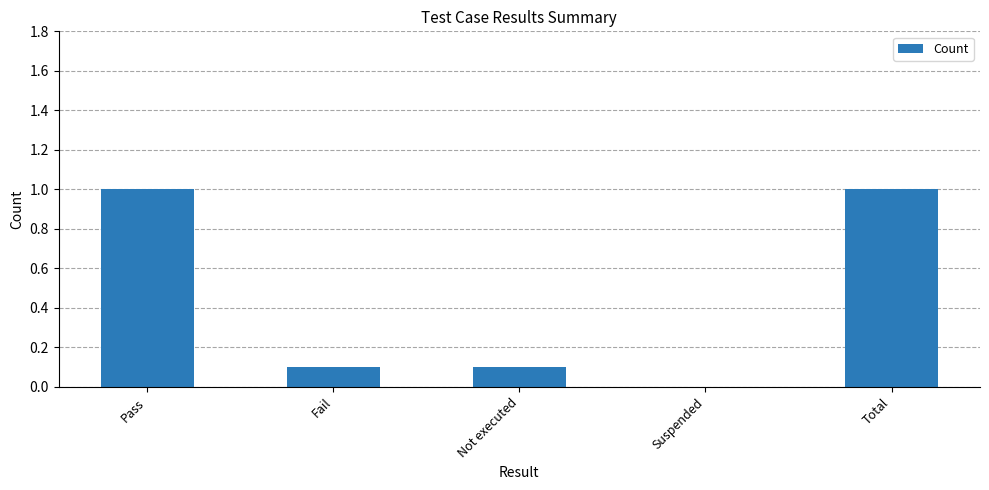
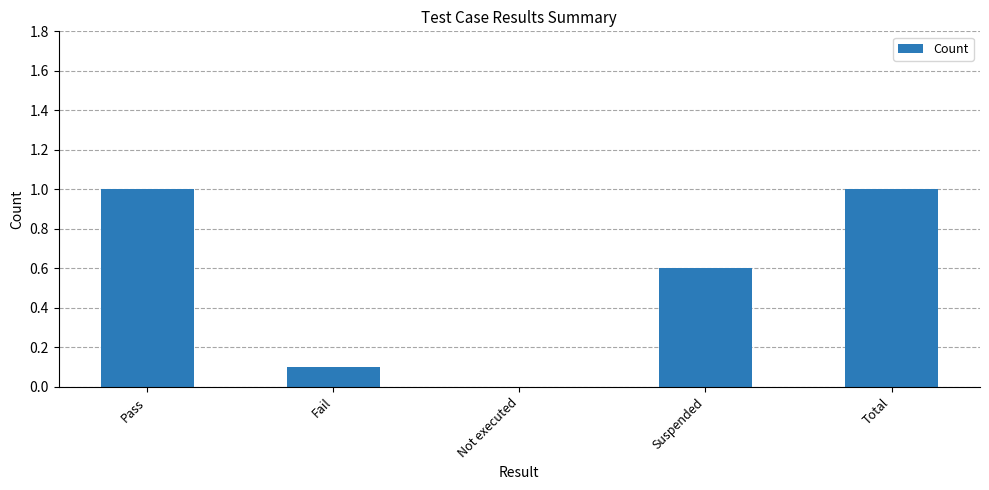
Not executed: 0.1 -> 0.0
Suspended: 0.0 -> 0.6
